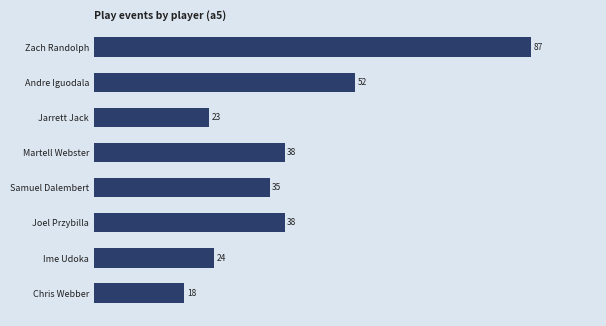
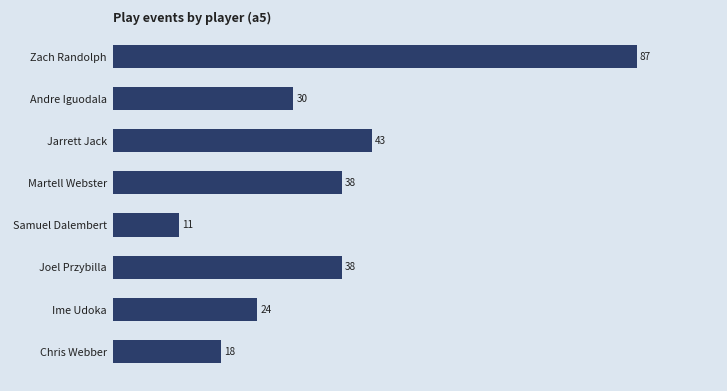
Andre Iguodala: 52 -> 30
Jarrett Jack: 23 -> 43
Samuel Dalembert: 35 -> 11
